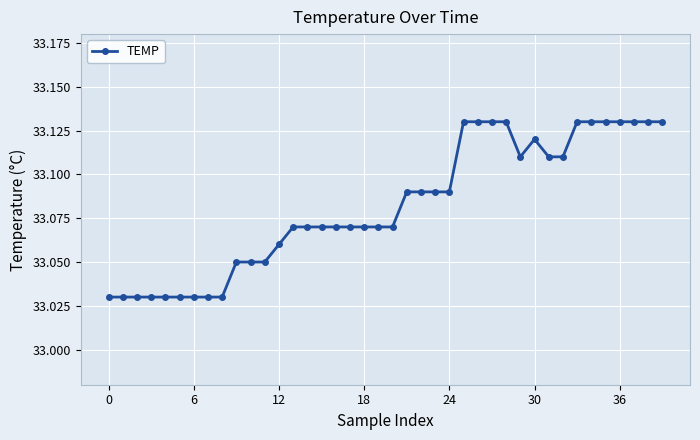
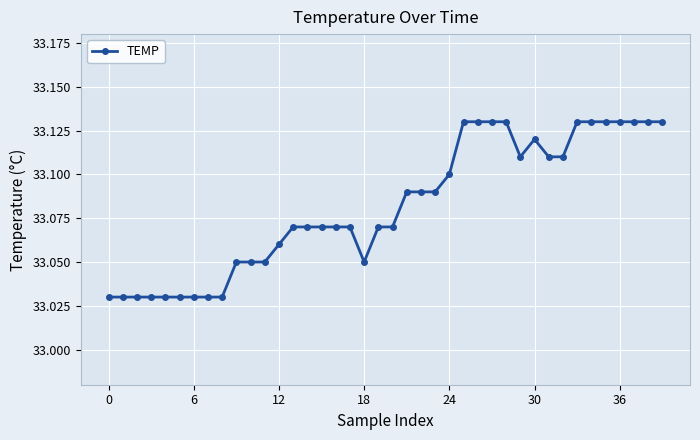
18: 33.07 -> 33.05
24: 33.09 -> 33.10
